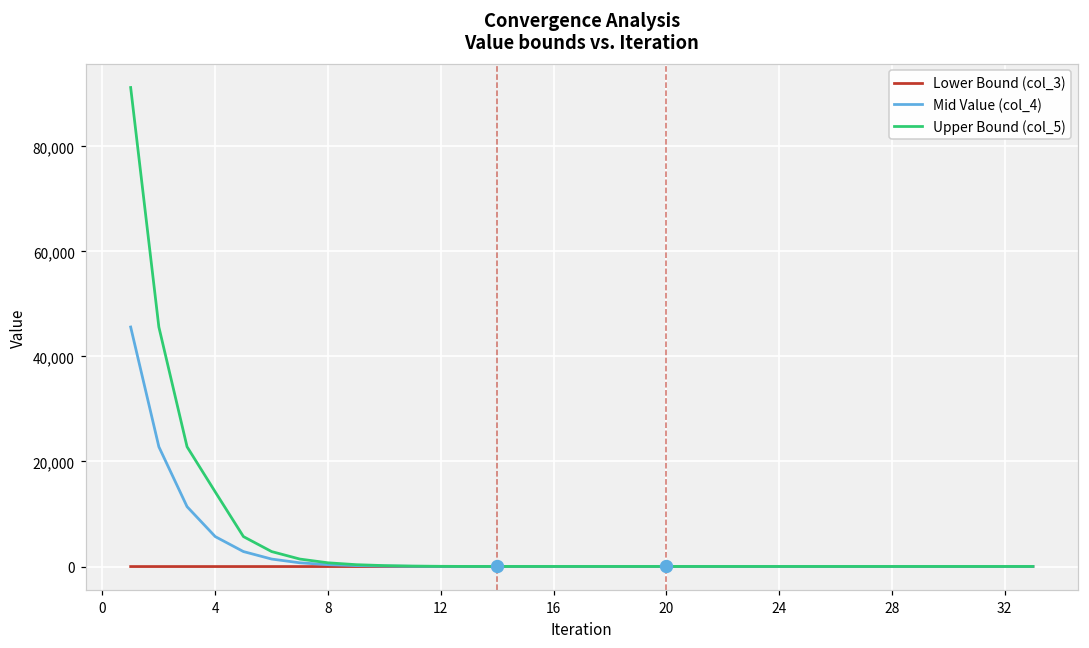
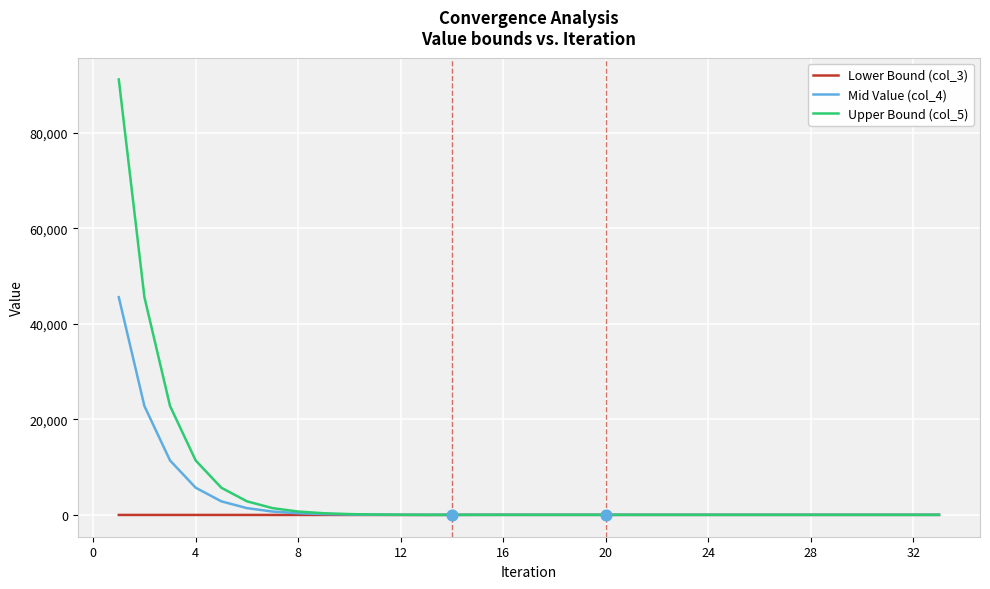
Upper Bound (col_5), 4: 14,000 -> 11,000
